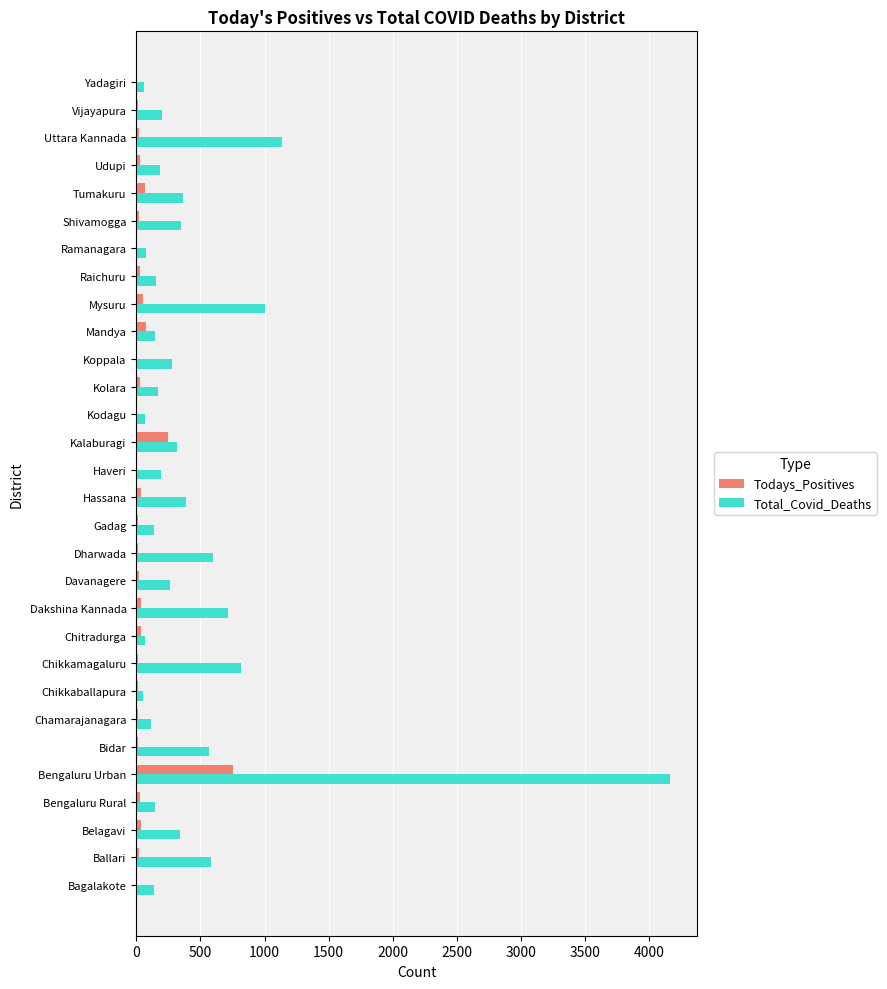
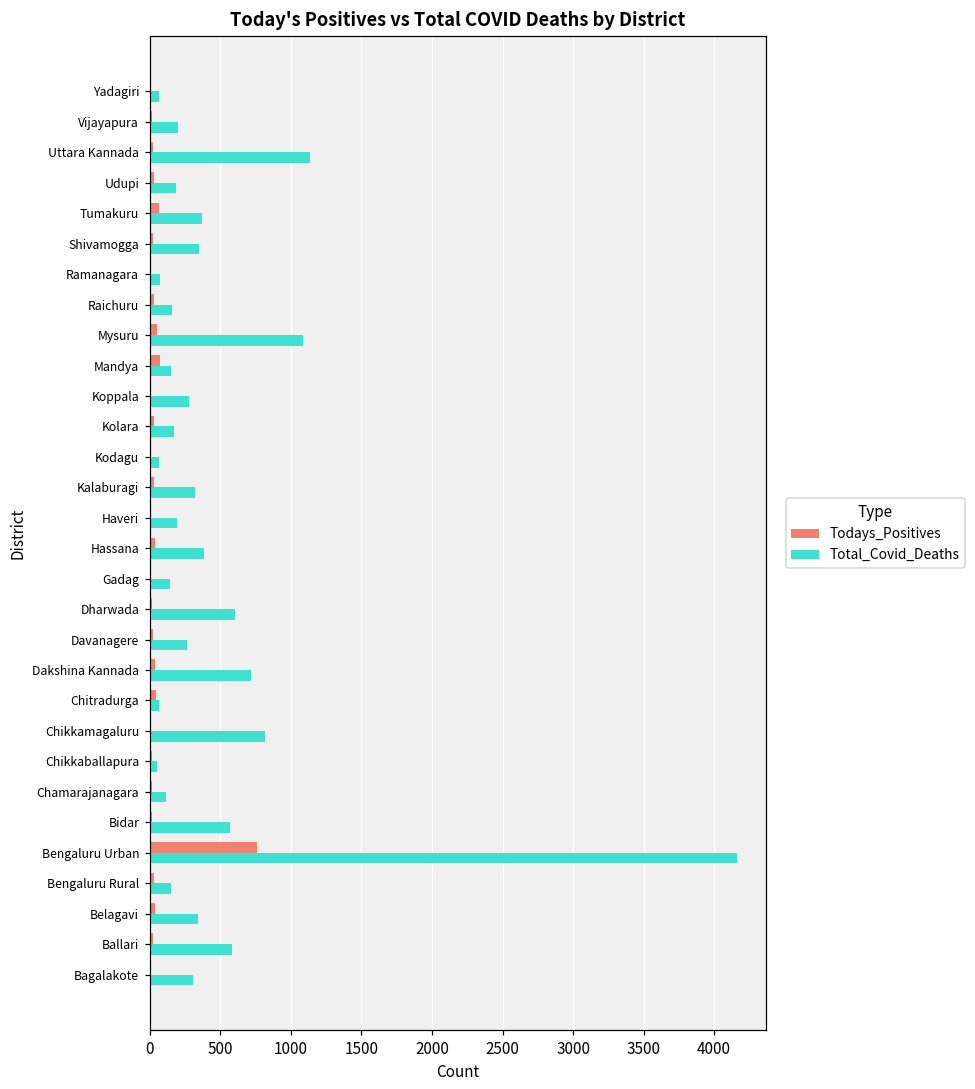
Total_Covid_Deaths, Mysuru: 1000 -> 1090
Todays_Positives, Kalaburagi: 250 -> 30
Total_Covid_Deaths, Bagalakote: 140 -> 300
